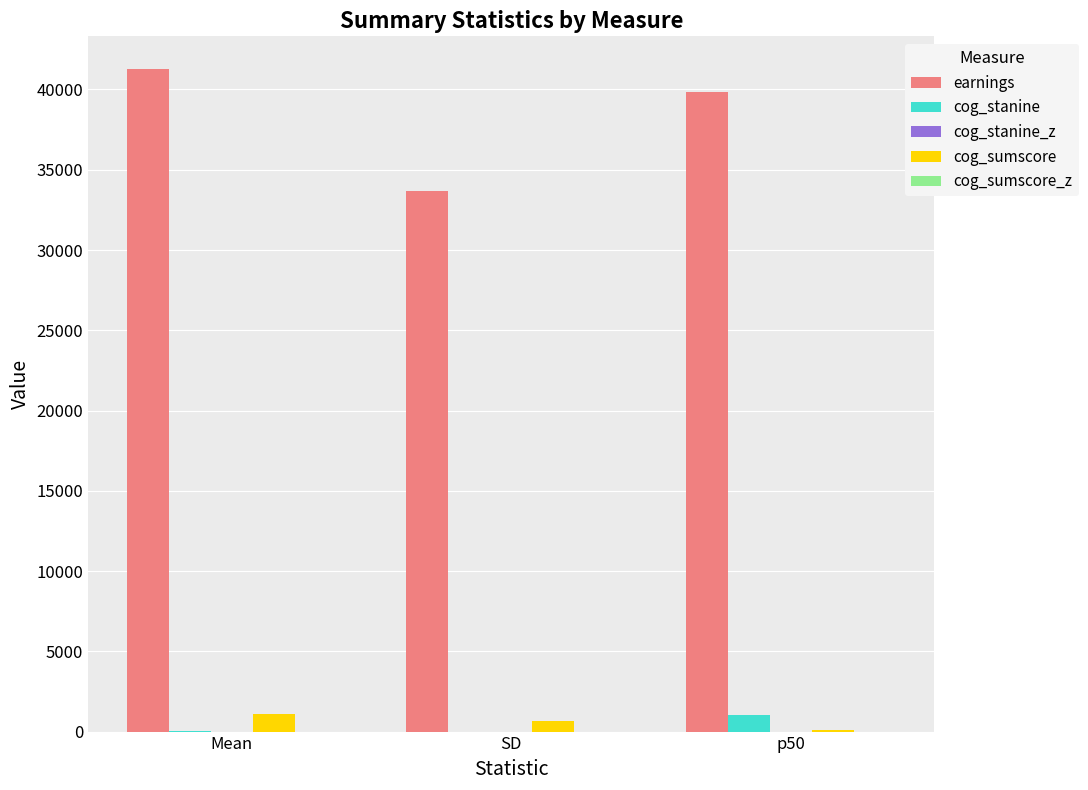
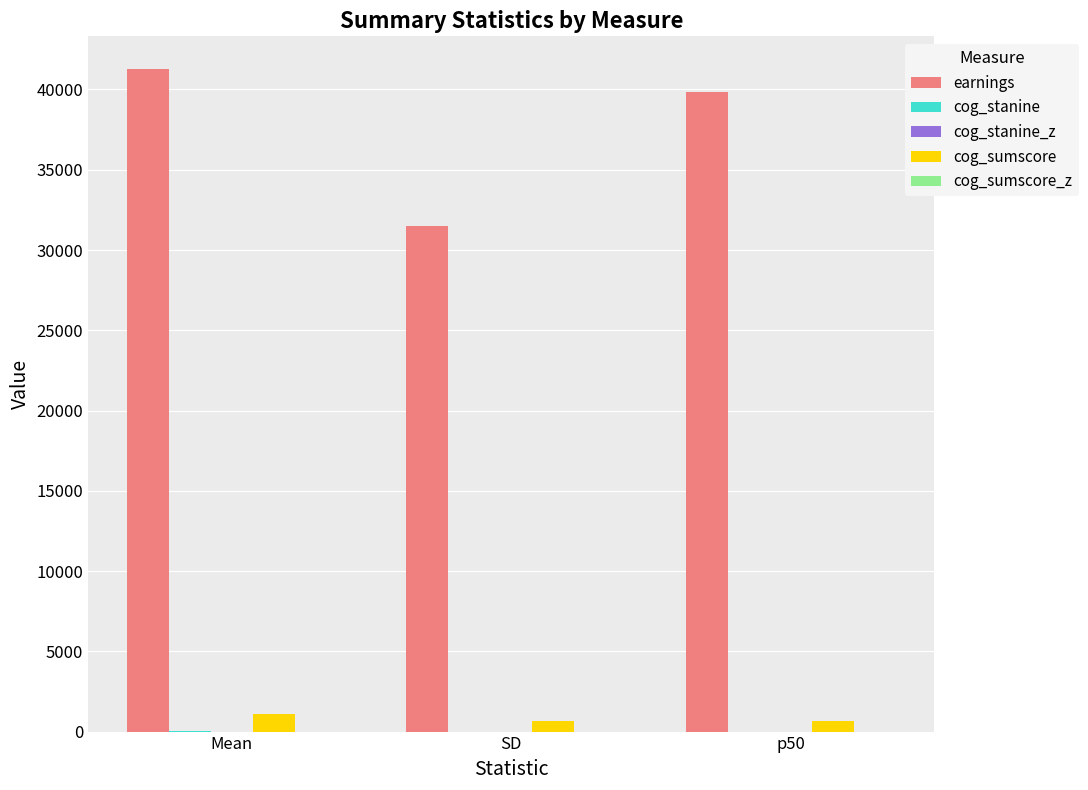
earnings, SD: 33700 -> 31500
cog_stanine, p50: 1000 -> 0
cog_sumscore, p50: 100 -> 600
